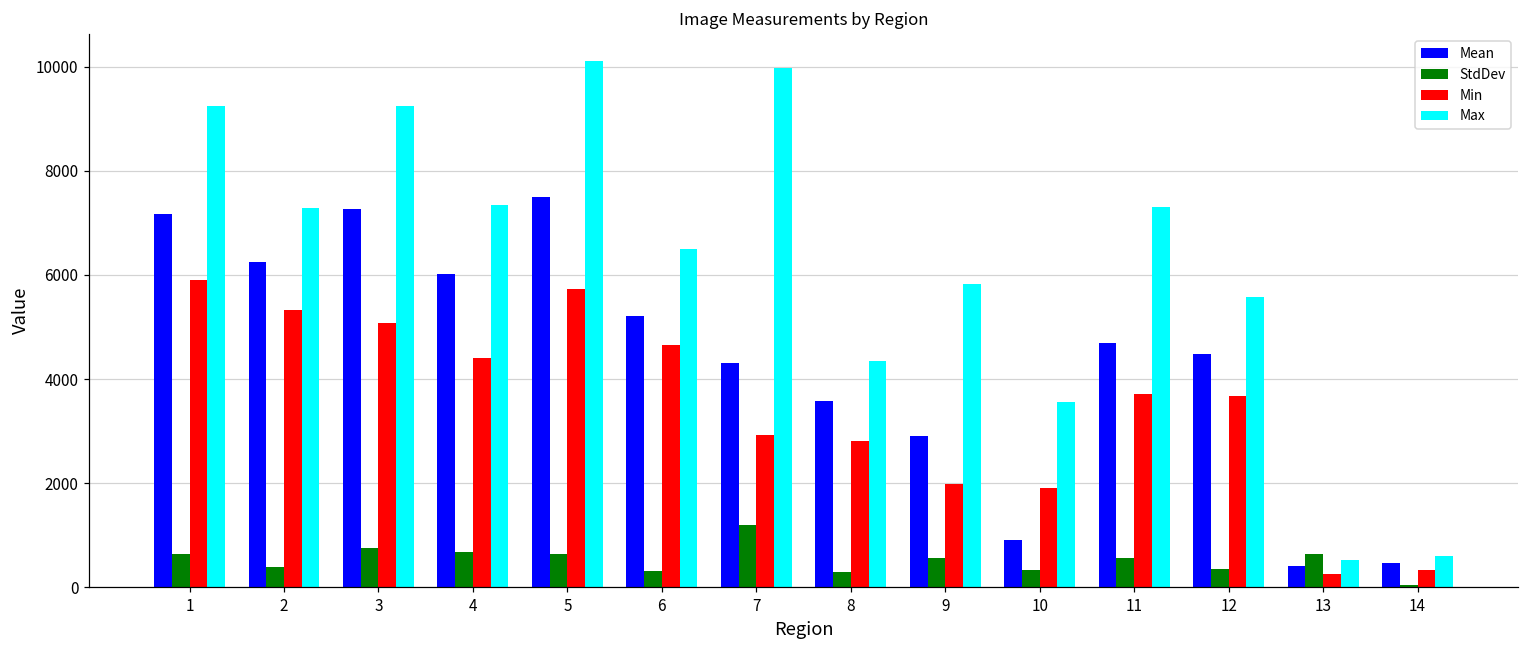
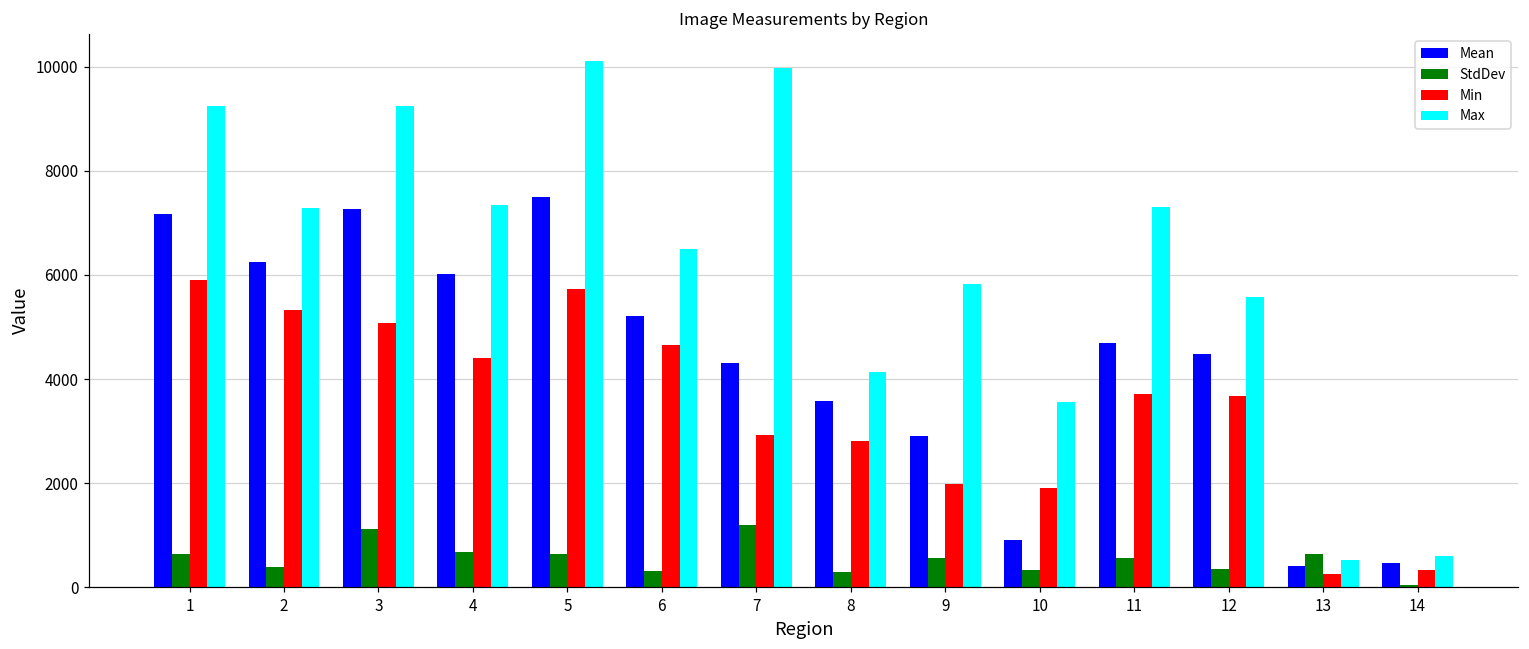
StdDev, 3: 700 -> 1100
Max, 8: 4400 -> 4100
